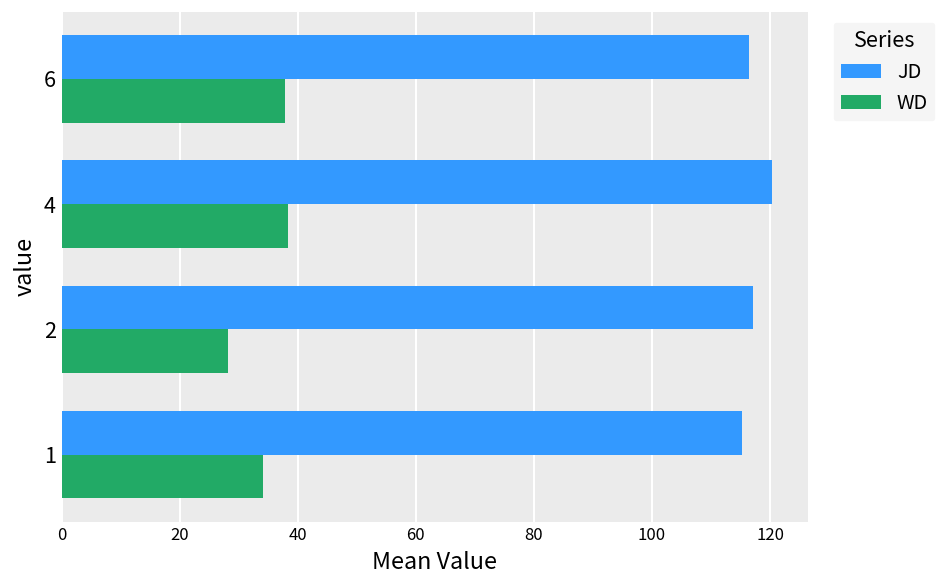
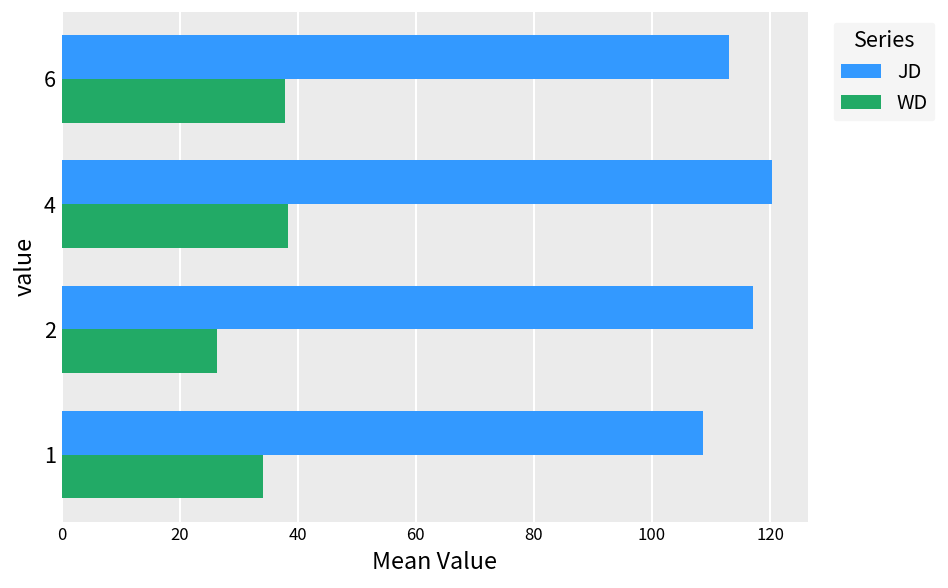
JD, 6: 116 -> 113
WD, 2: 28 -> 26
JD, 1: 115 -> 109
